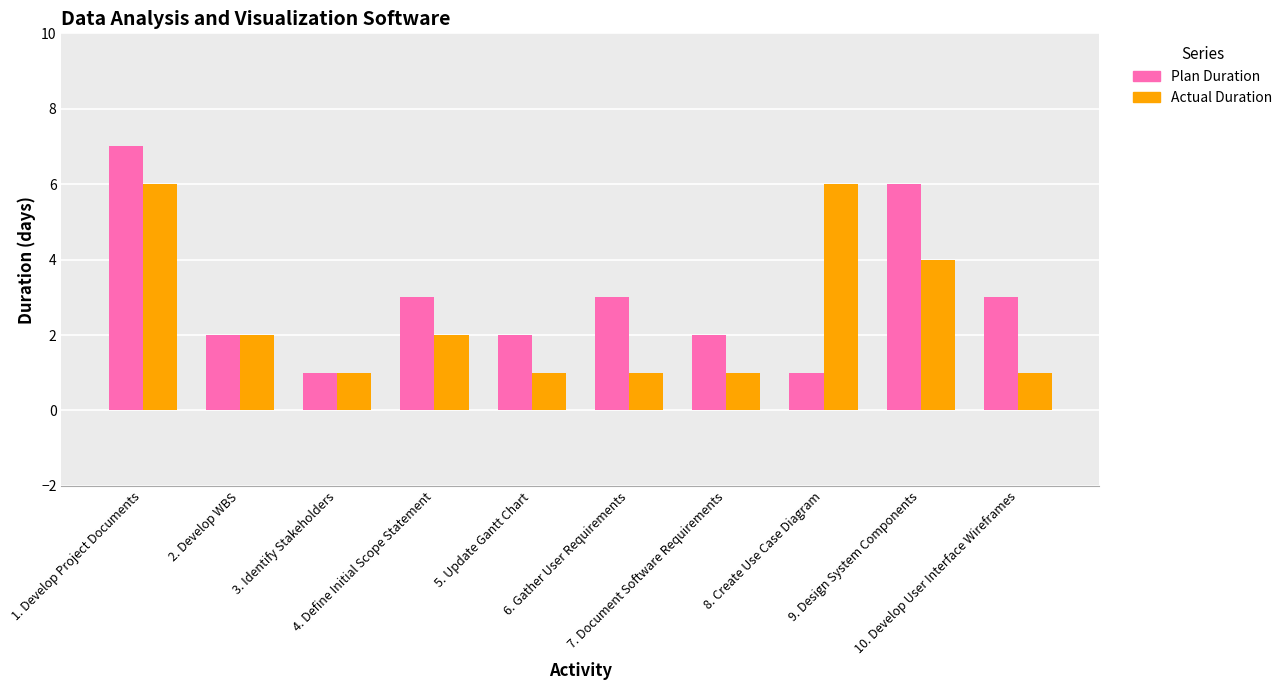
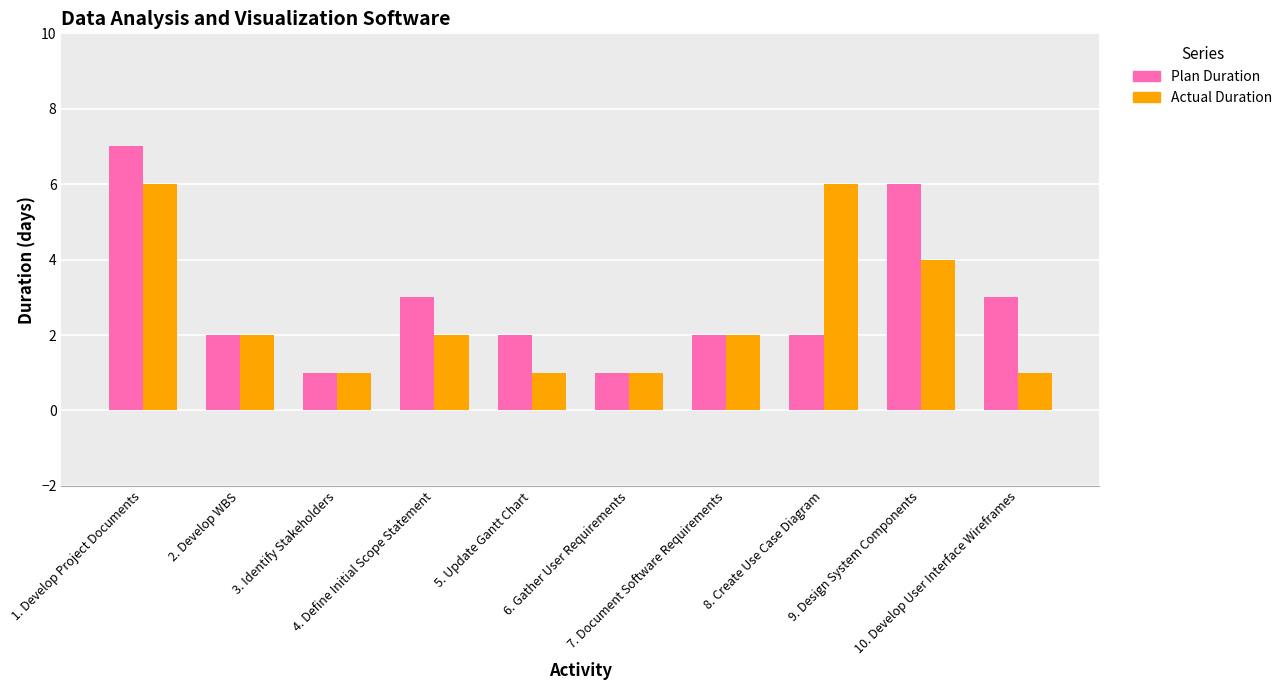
Plan Duration, 6. Gather User Requirements: 3 -> 1
Actual Duration, 7. Document Software Requirements: 1 -> 2
Plan Duration, 8. Create Use Case Diagram: 1 -> 2
